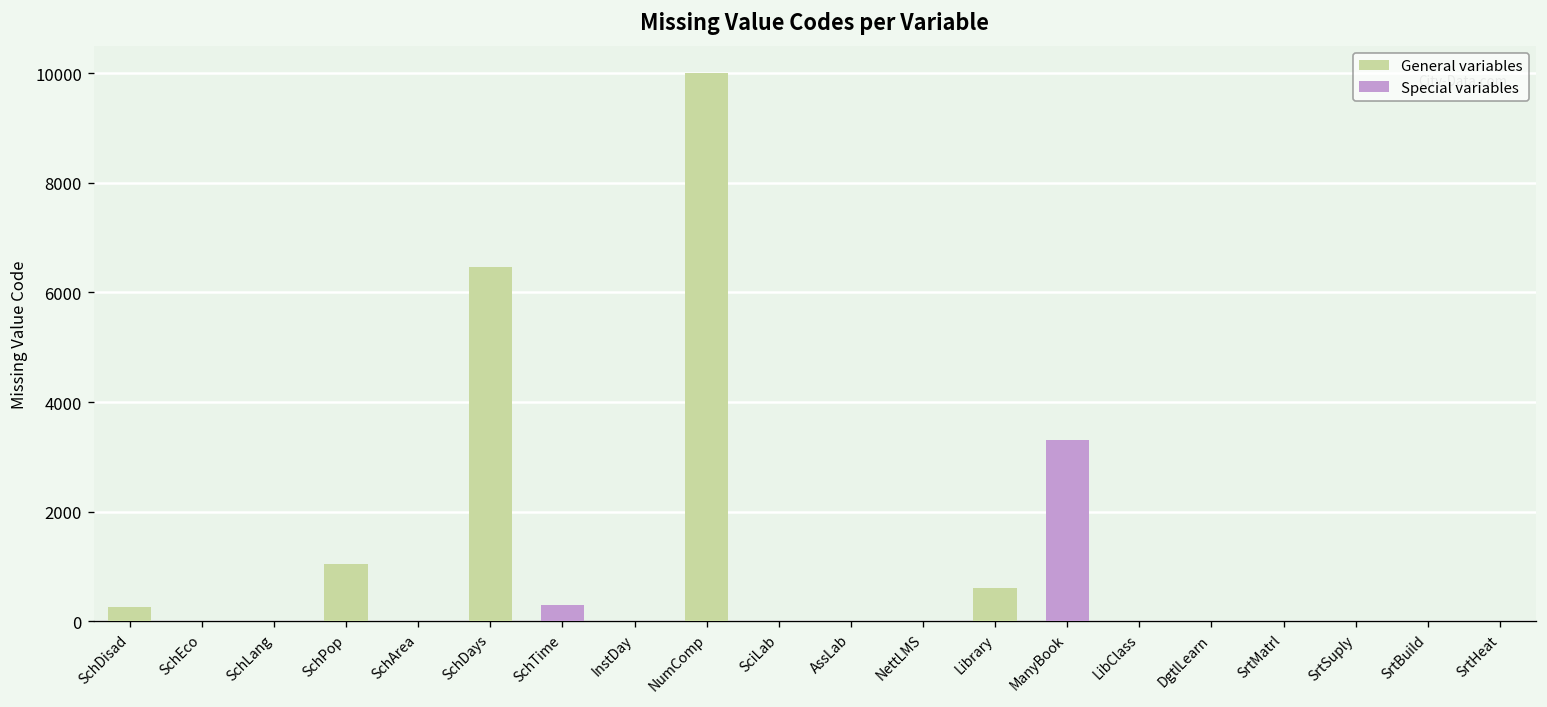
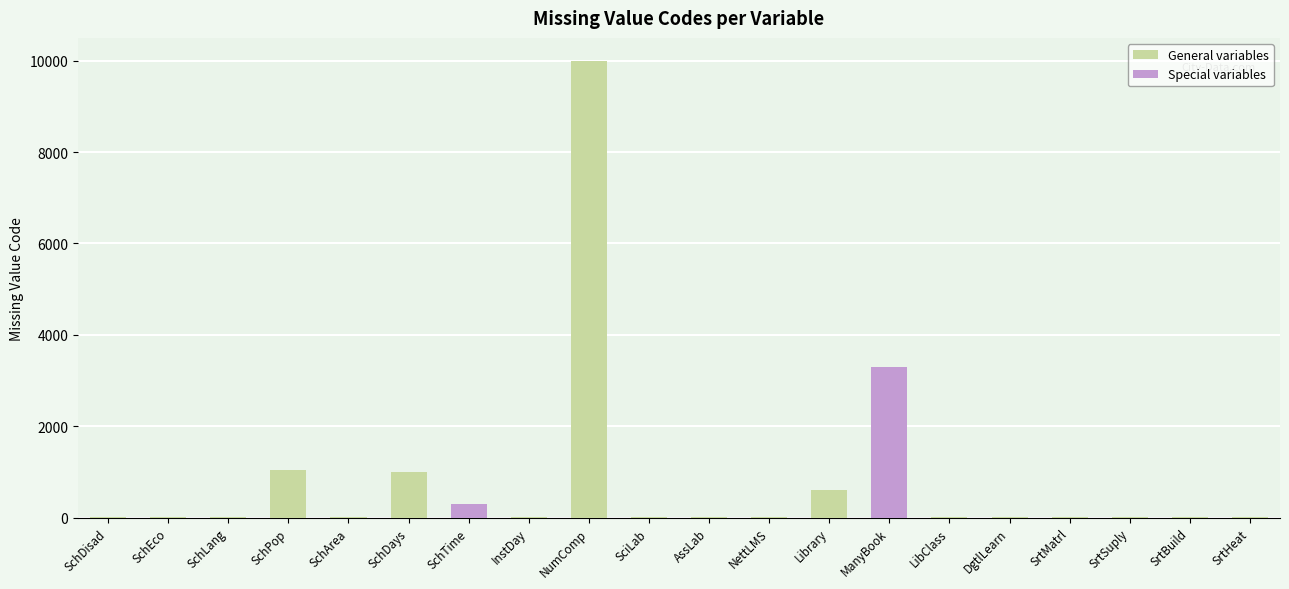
General variables, SchDisad: 300 -> 0
General variables, SchDays: 6500 -> 1000
